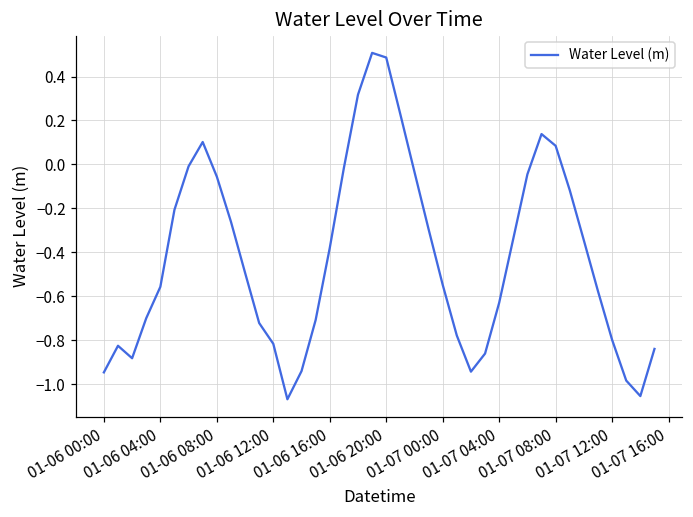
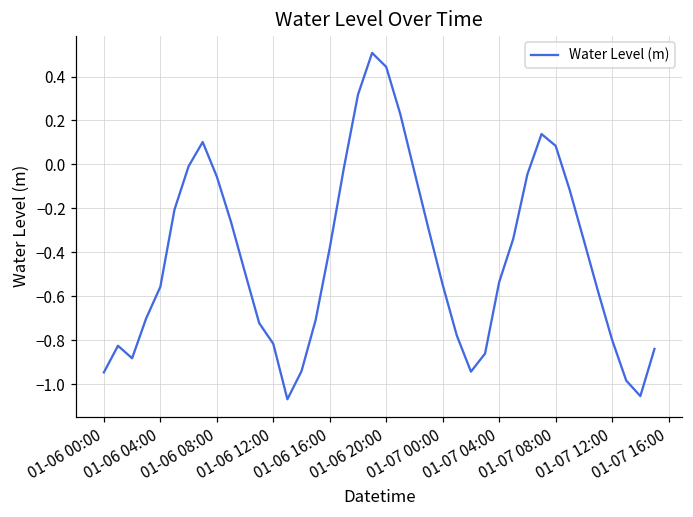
01-06 20:00: 0.49 -> 0.44
01-07 04:00: -0.63 -> -0.54
